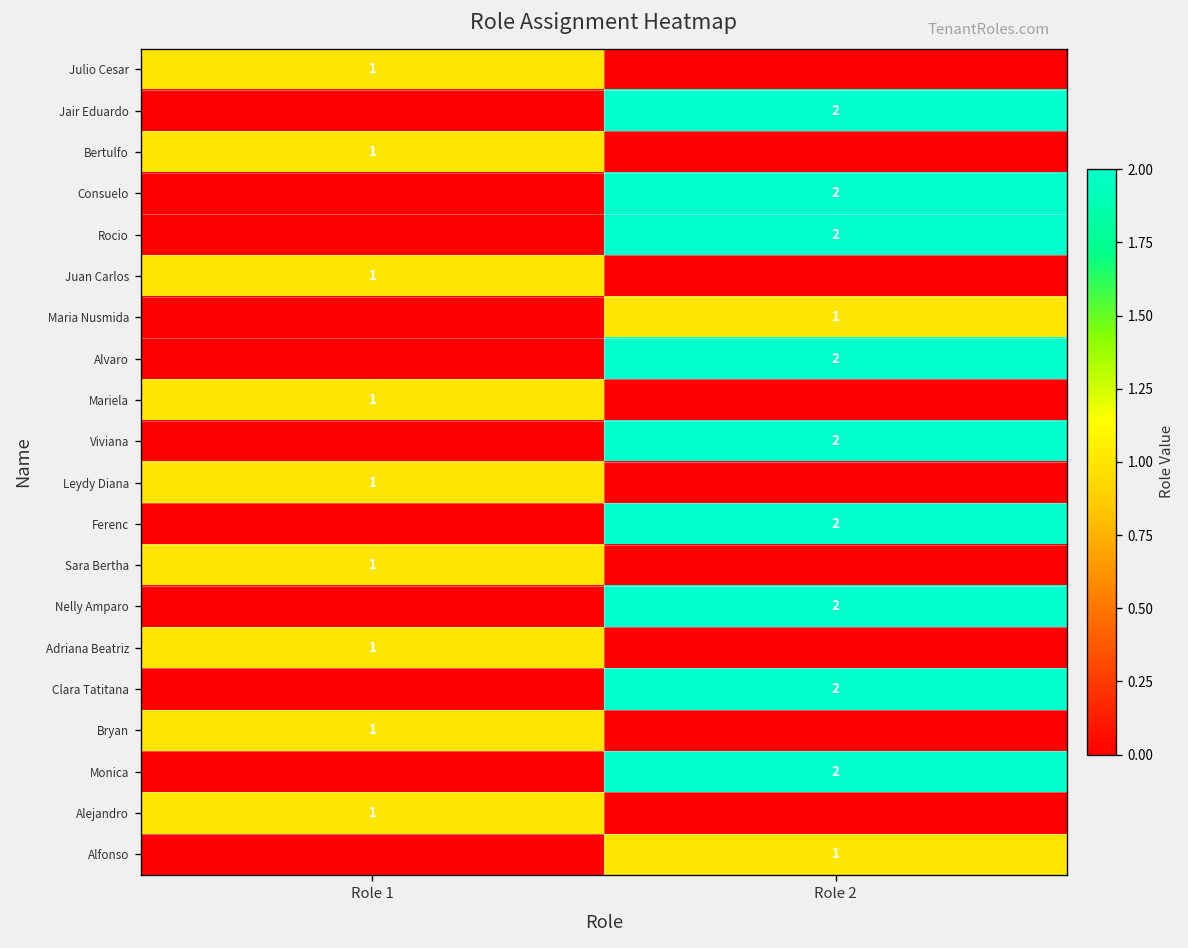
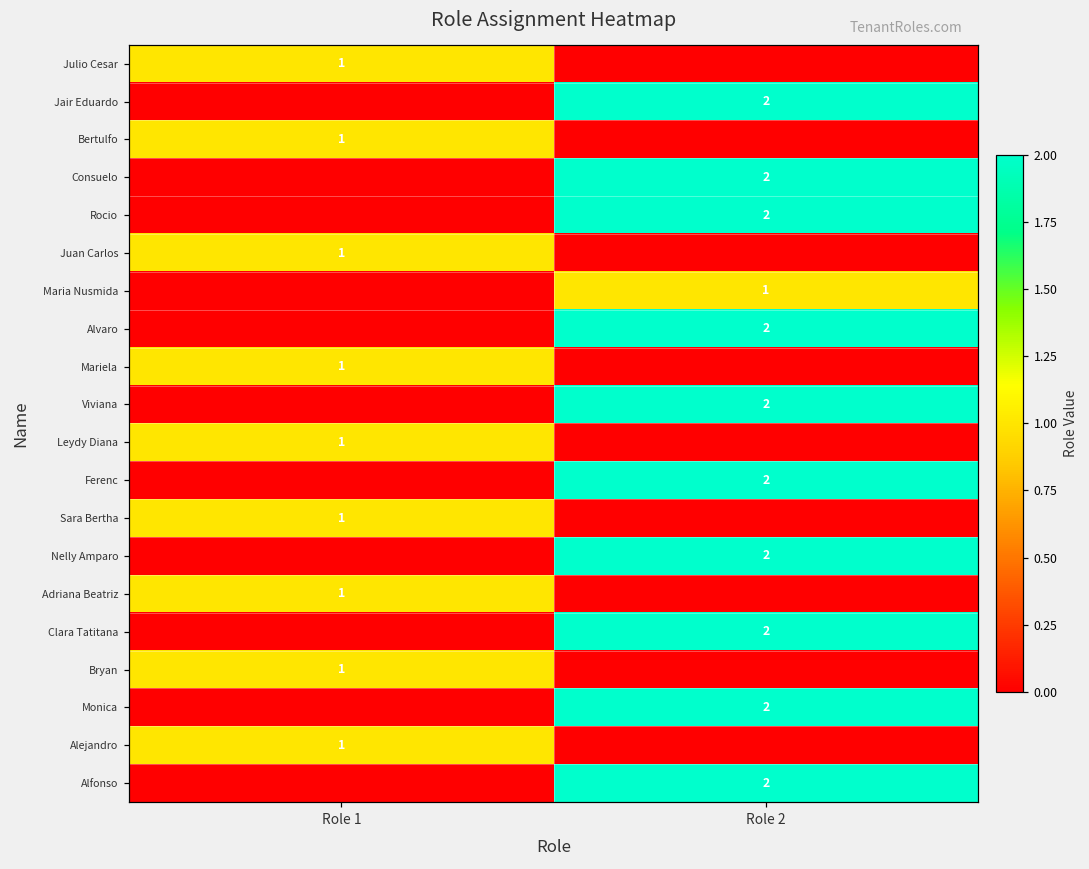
Alfonso, Role 2: 1 -> 2
